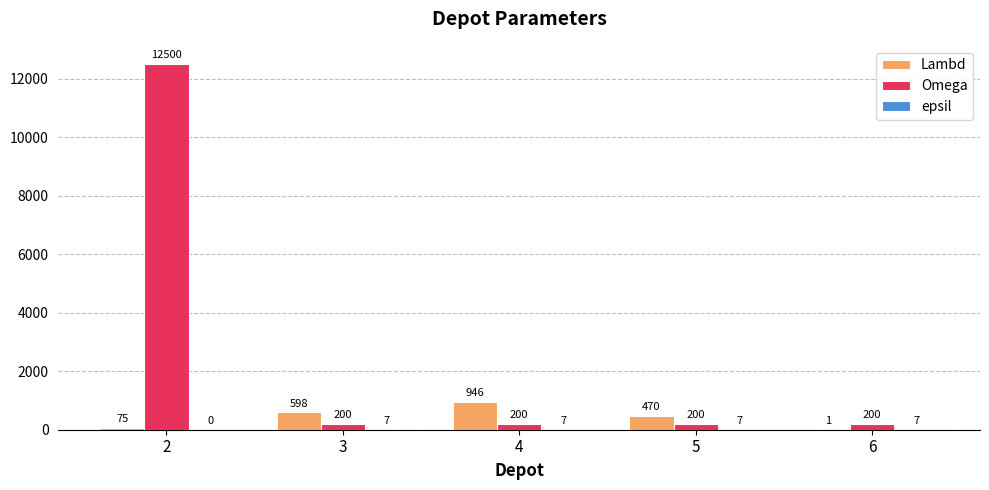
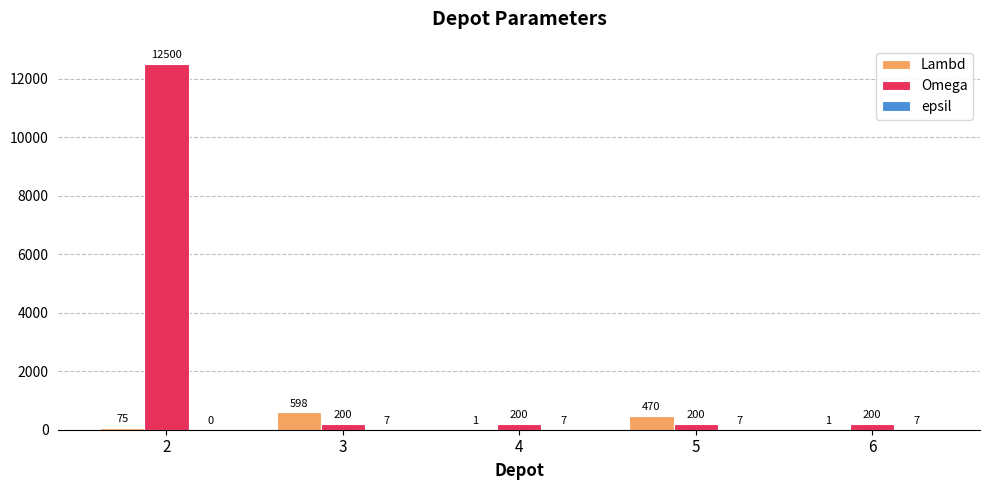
Lambd, 4: 946 -> 1
